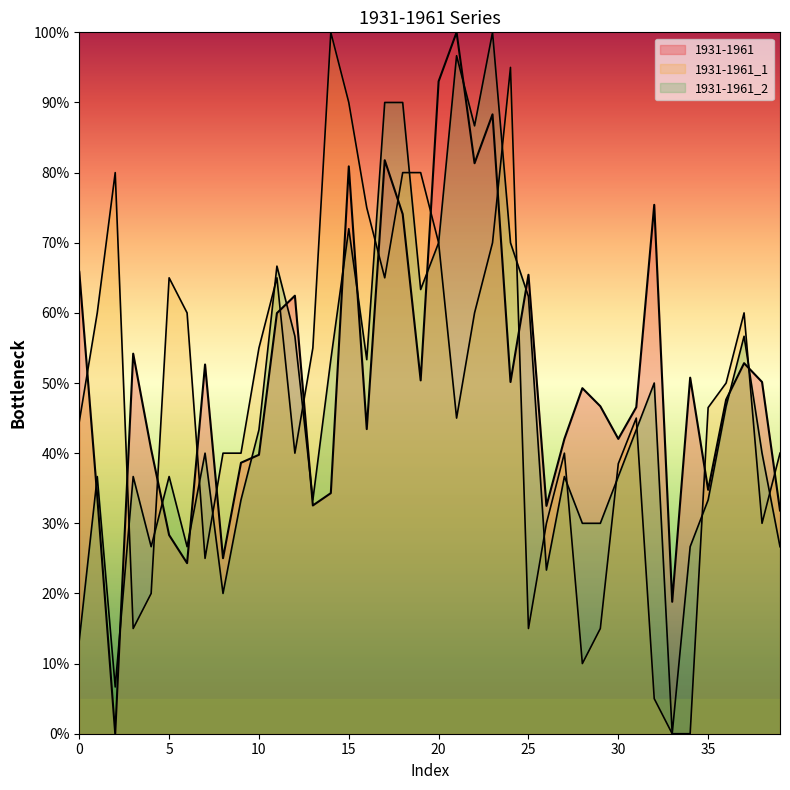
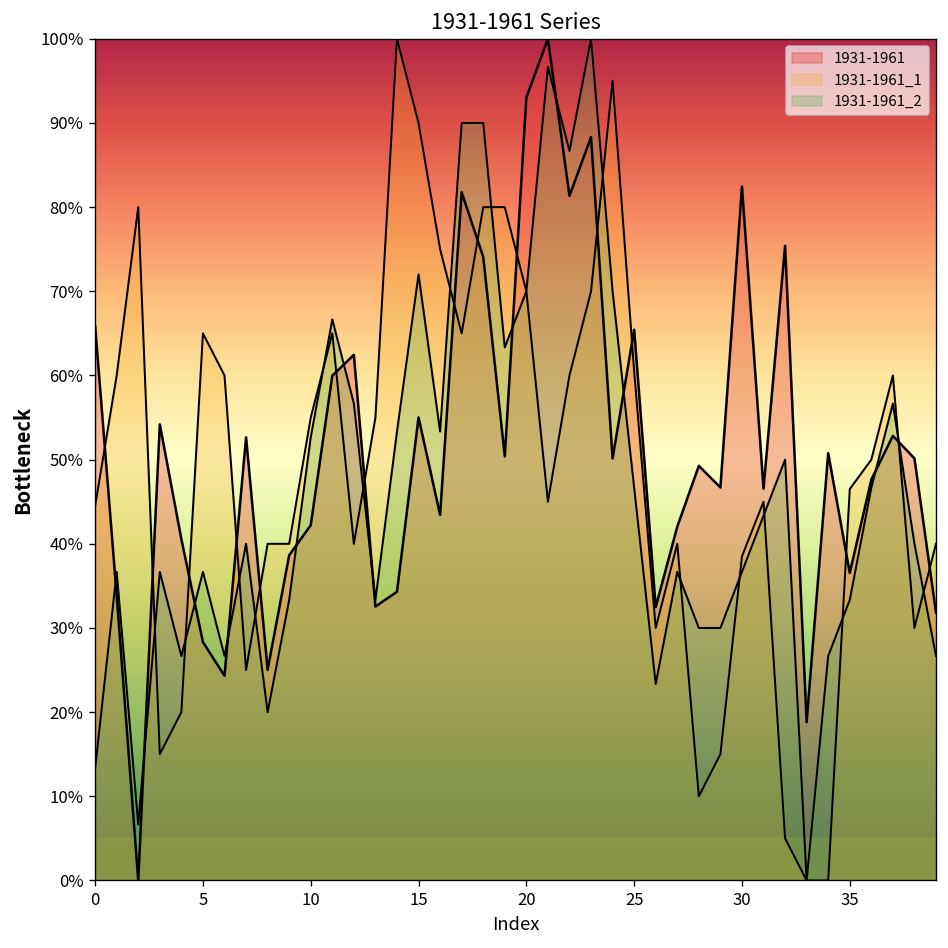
1931-1961, 10: 40% -> 42%
1931-1961_2, 10: 43% -> 53%
1931-1961, 15: 81% -> 55%
1931-1961_1, 25: 15% -> 61%
1931-1961_2, 25: 62% -> 47%
1931-1961, 30: 42% -> 82%
1931-1961, 35: 35% -> 37%
